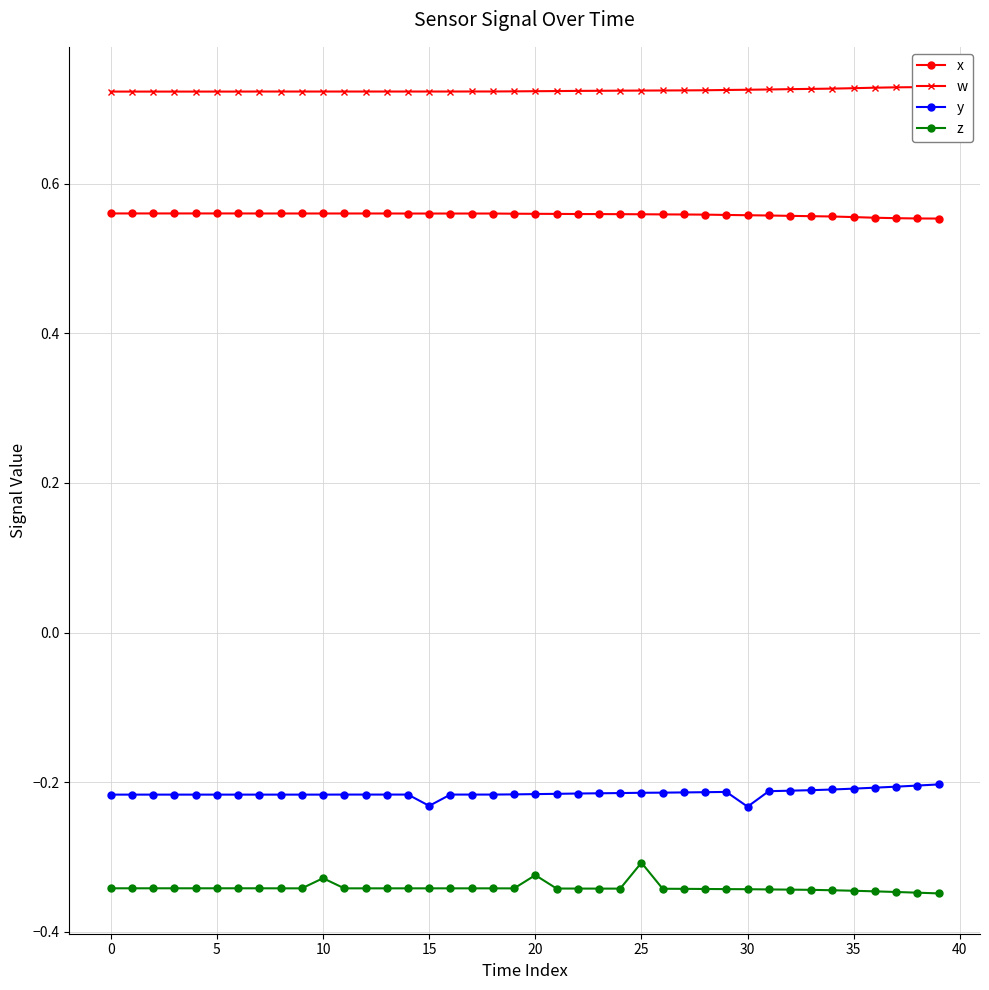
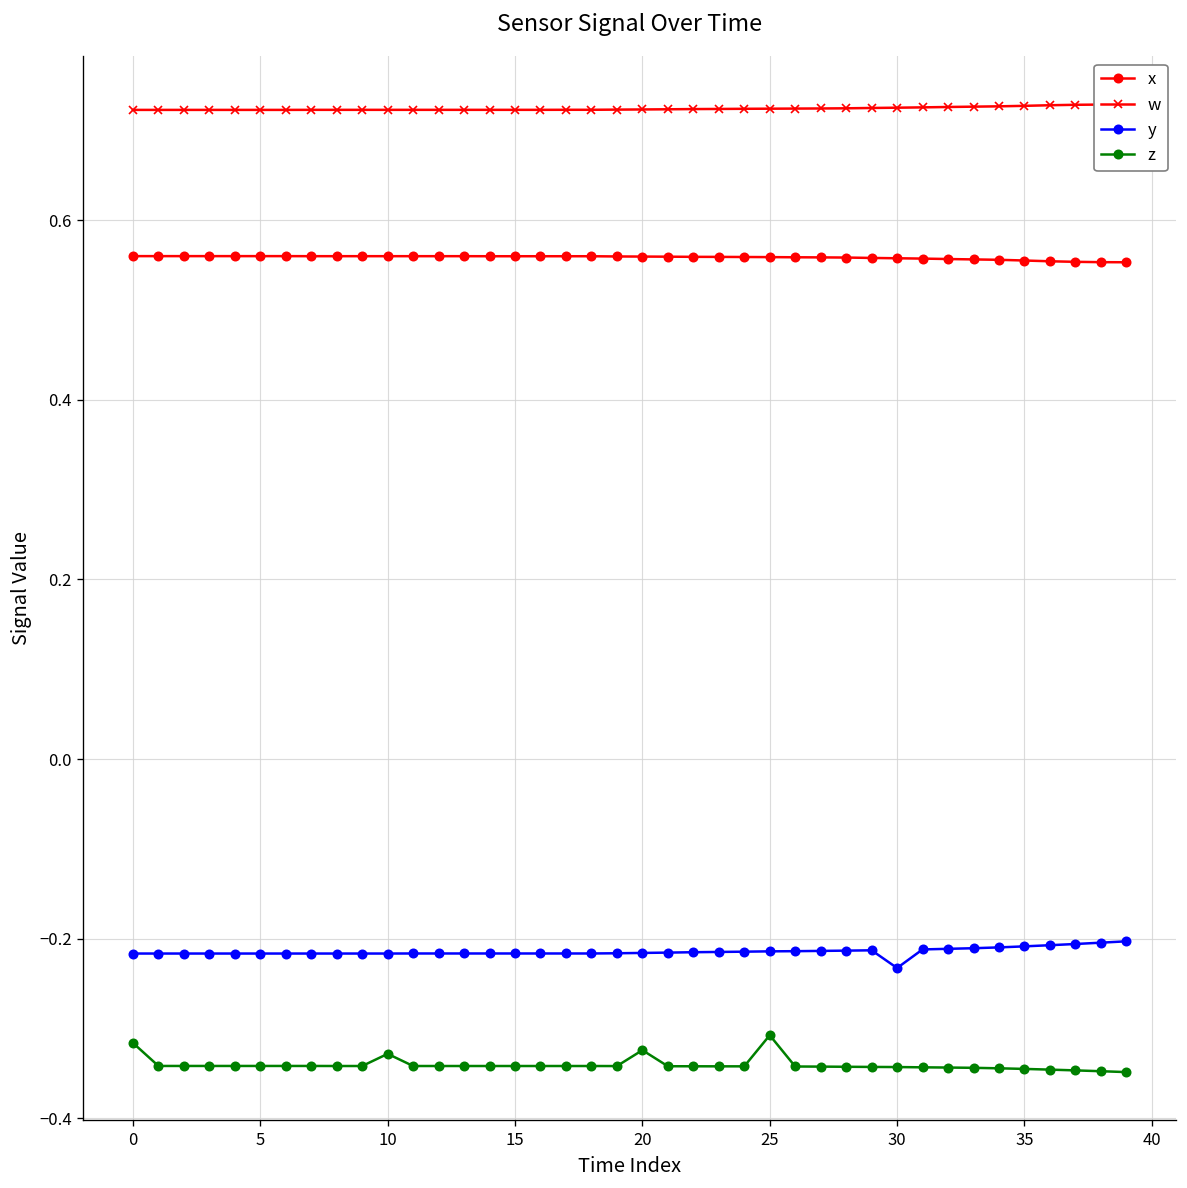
z, 0: -0.34 -> -0.32
y, 15: -0.23 -> -0.22
